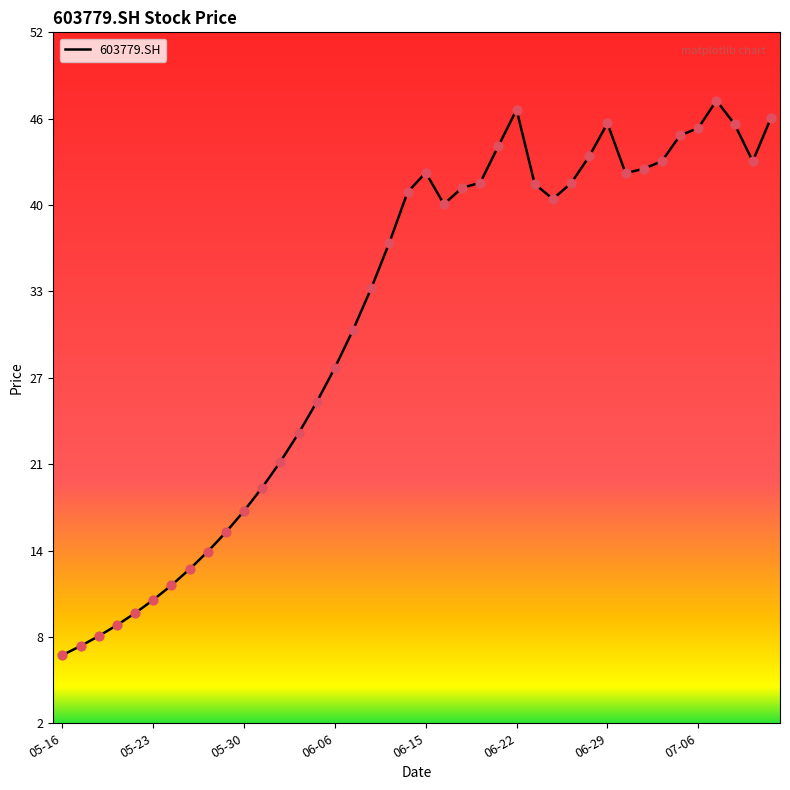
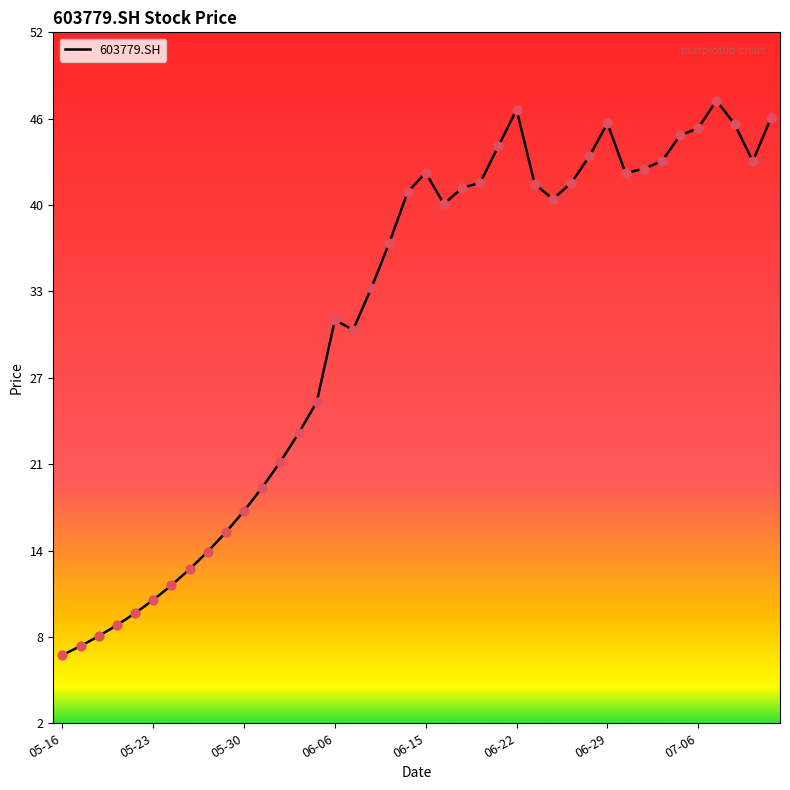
06-06: 27.7 -> 31.2
